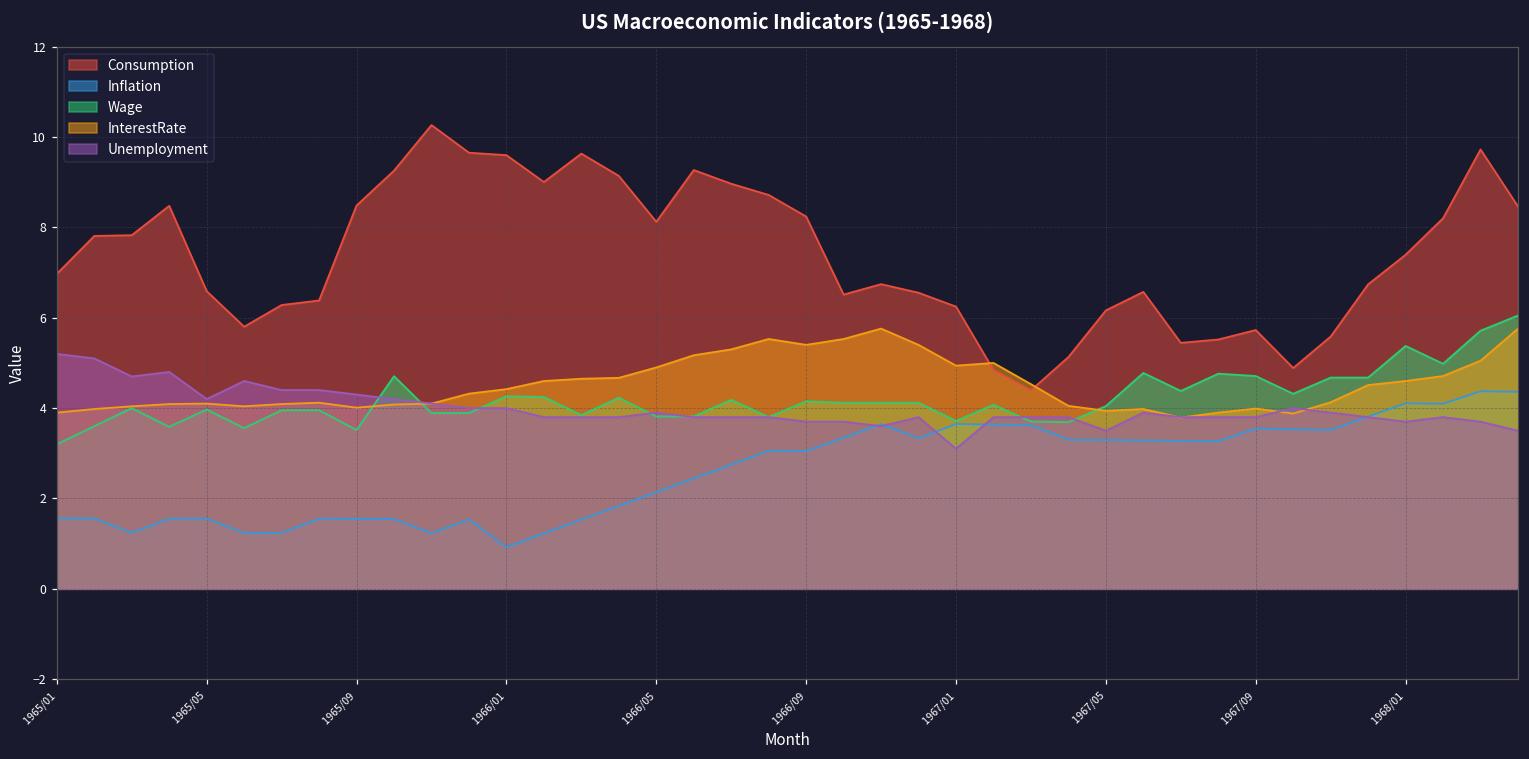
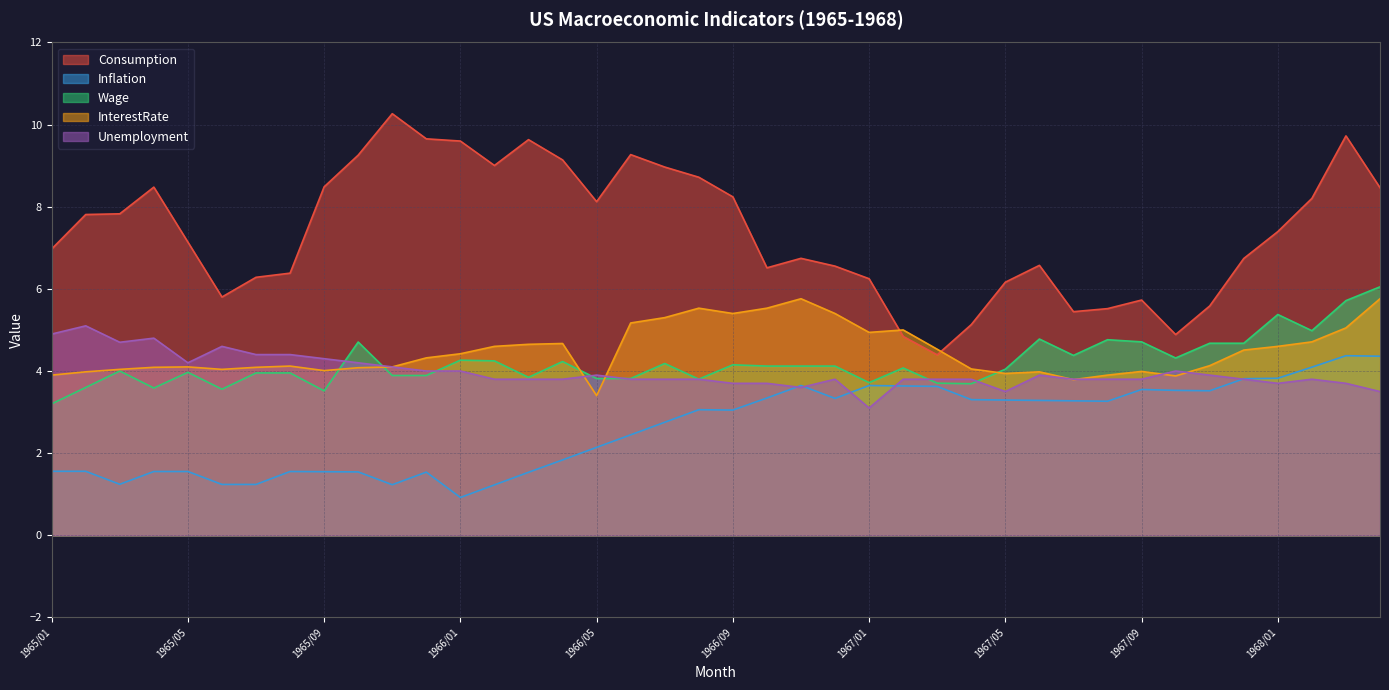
Unemployment, 1965/01: 5.2 -> 4.9
Consumption, 1965/05: 6.6 -> 7.1
InterestRate, 1966/05: 4.9 -> 3.4
Inflation, 1968/01: 4.1 -> 3.8
